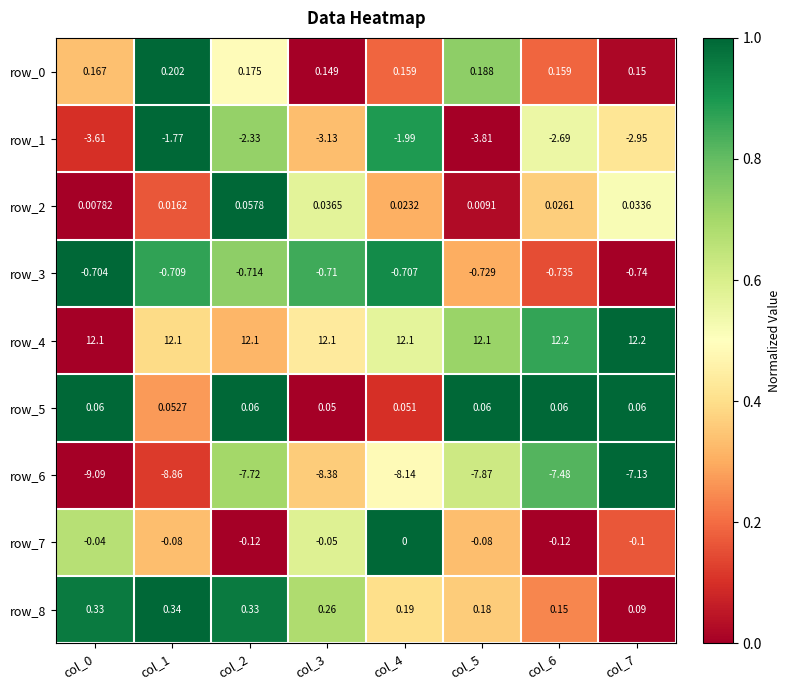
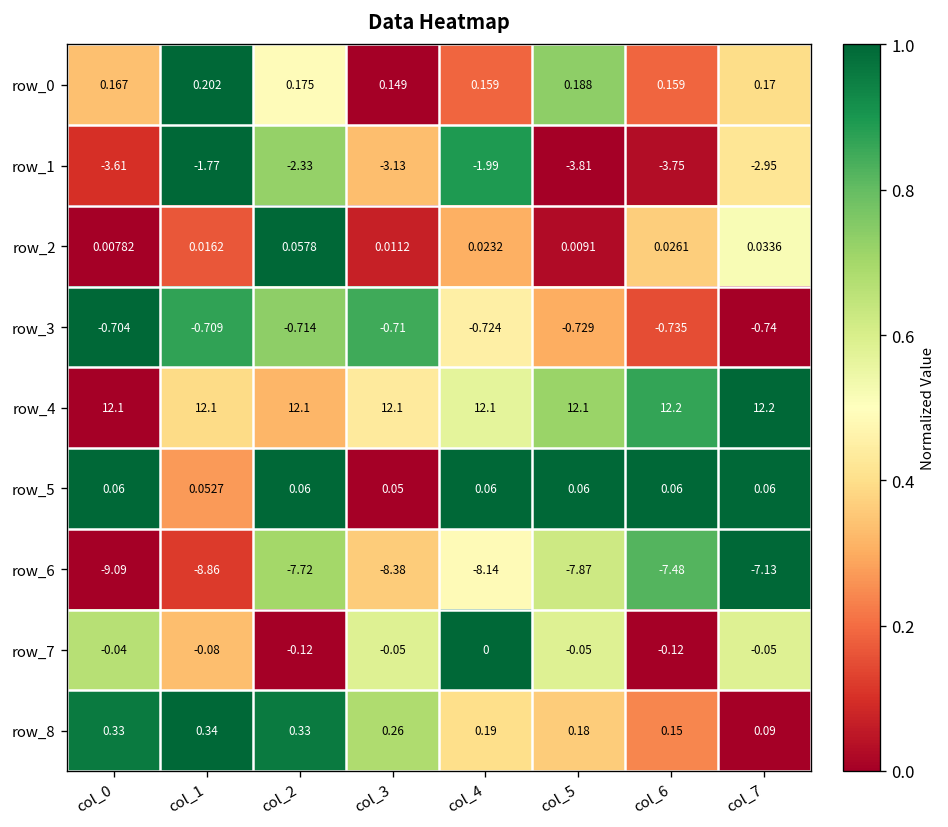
row_0, col_7: 0.15 -> 0.17
row_1, col_6: -2.69 -> -3.75
row_2, col_3: 0.0365 -> 0.0112
row_3, col_4: -0.707 -> -0.724
row_5, col_4: 0.051 -> 0.06
row_7, col_5: -0.08 -> -0.05
row_7, col_7: -0.1 -> -0.05
